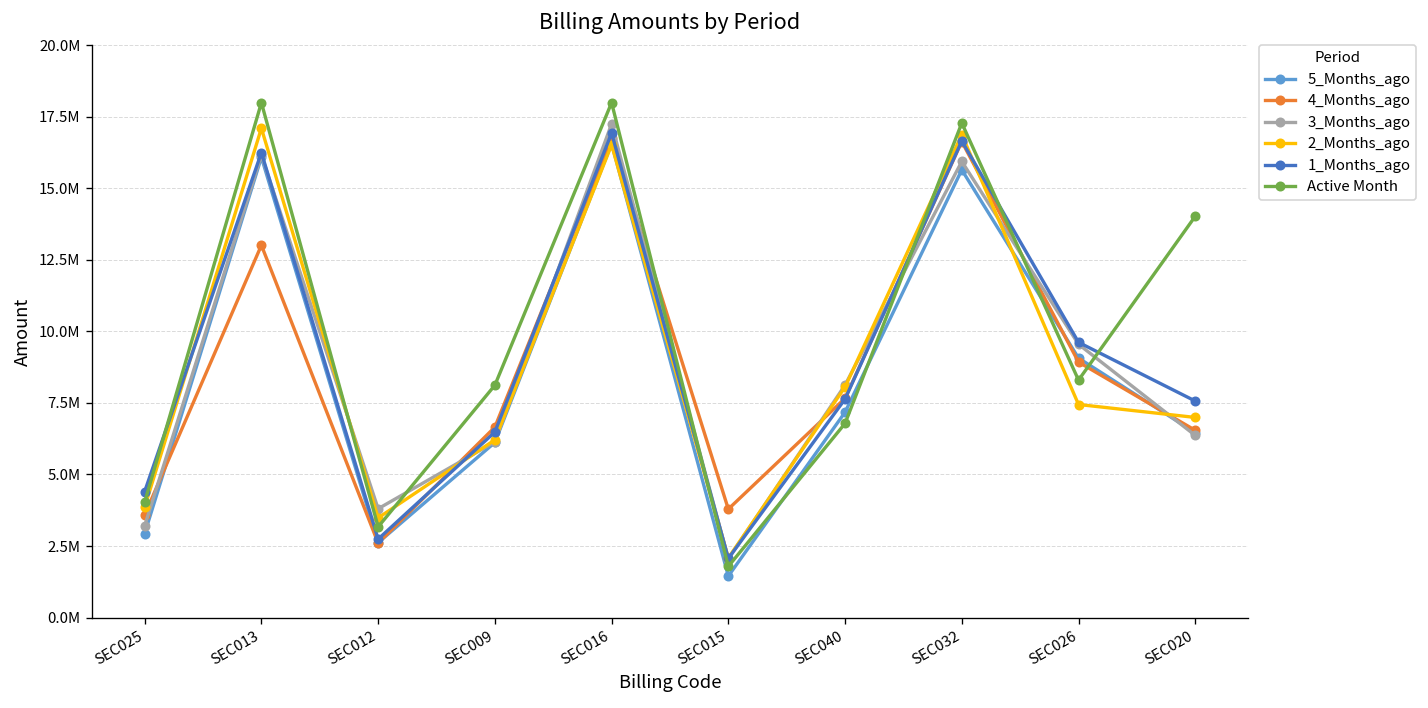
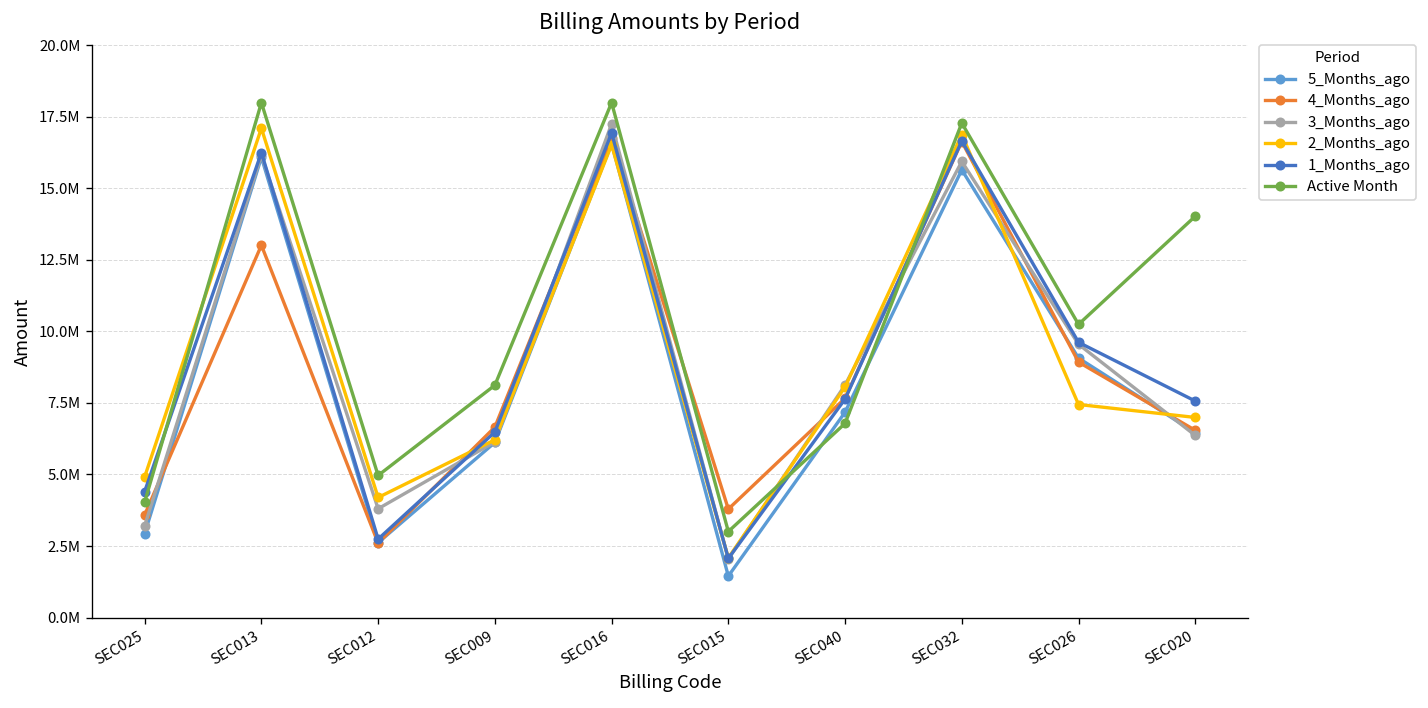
2_Months_ago, SEC025: 3900000 -> 4900000
2_Months_ago, SEC012: 3500000 -> 4200000
Active Month, SEC012: 3200000 -> 5000000
Active Month, SEC015: 1800000 -> 3000000
Active Month, SEC026: 8300000 -> 10200000
